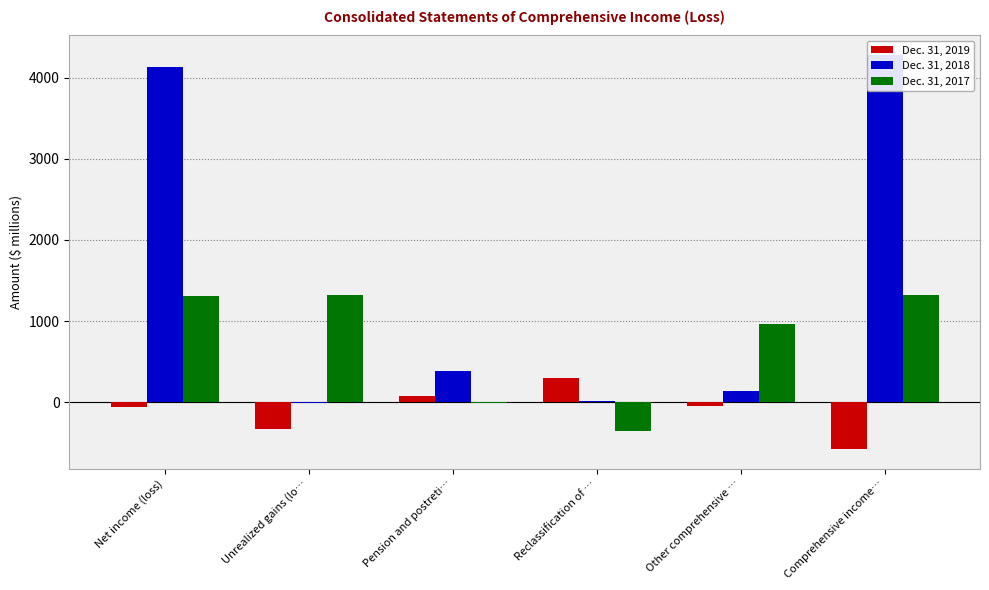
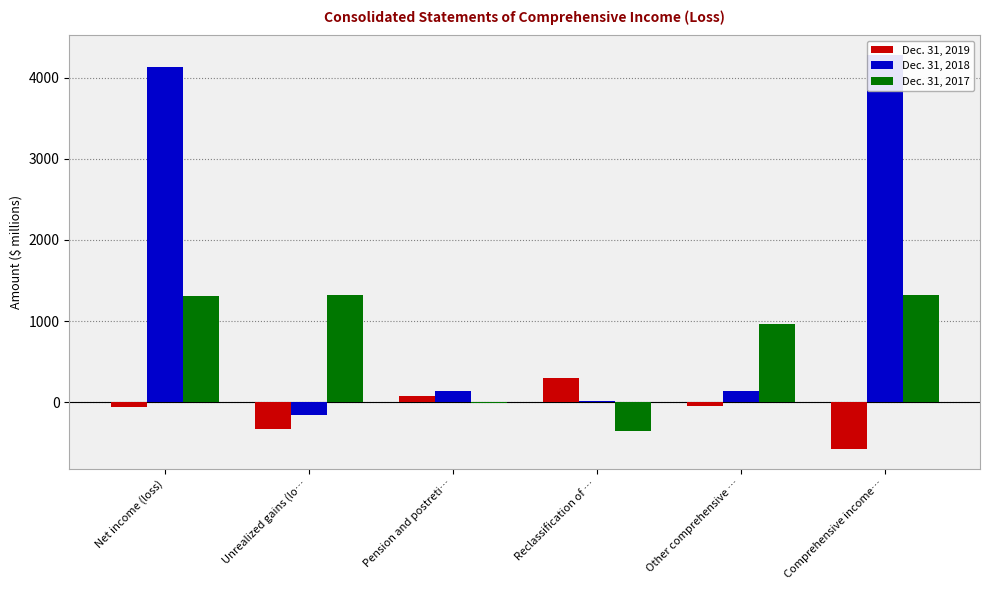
Dec. 31, 2018, Unrealized gains (lo…: 0 -> -200
Dec. 31, 2018, Pension and postreti…: 400 -> 100
